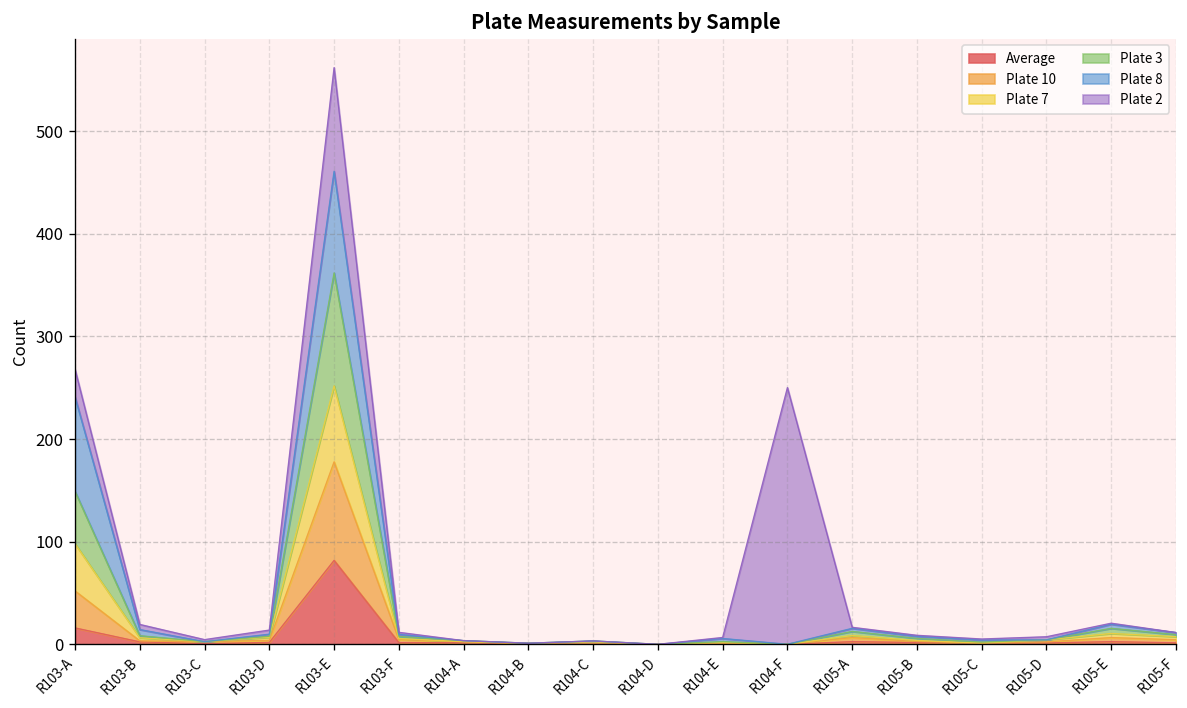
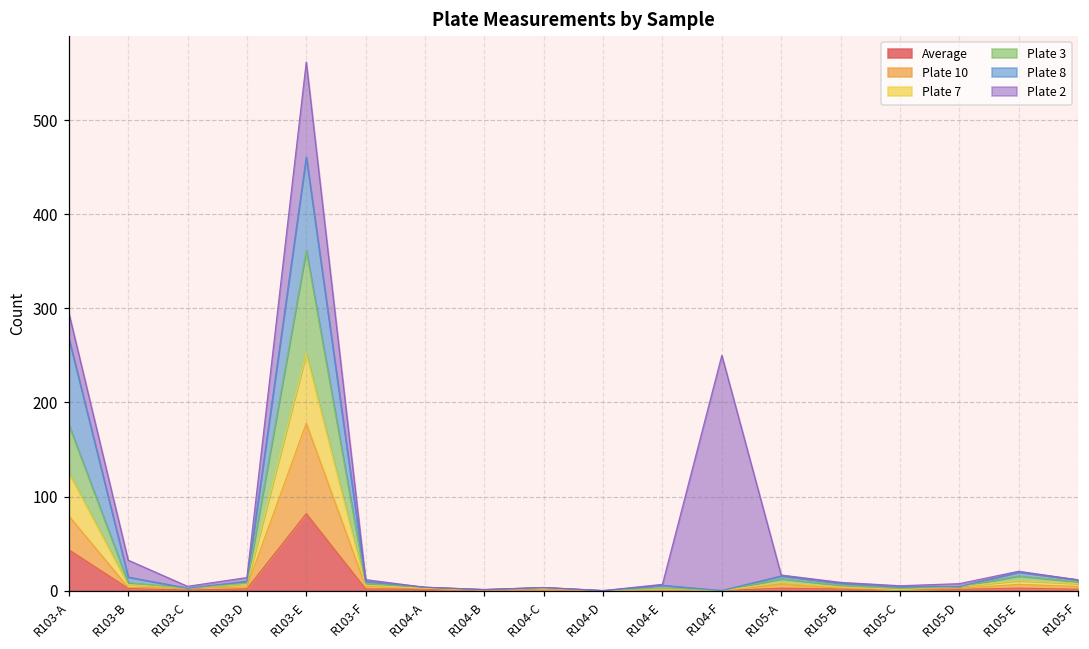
Average, R103-A: 20 -> 40
Plate 2, R103-B: 0 -> 20
